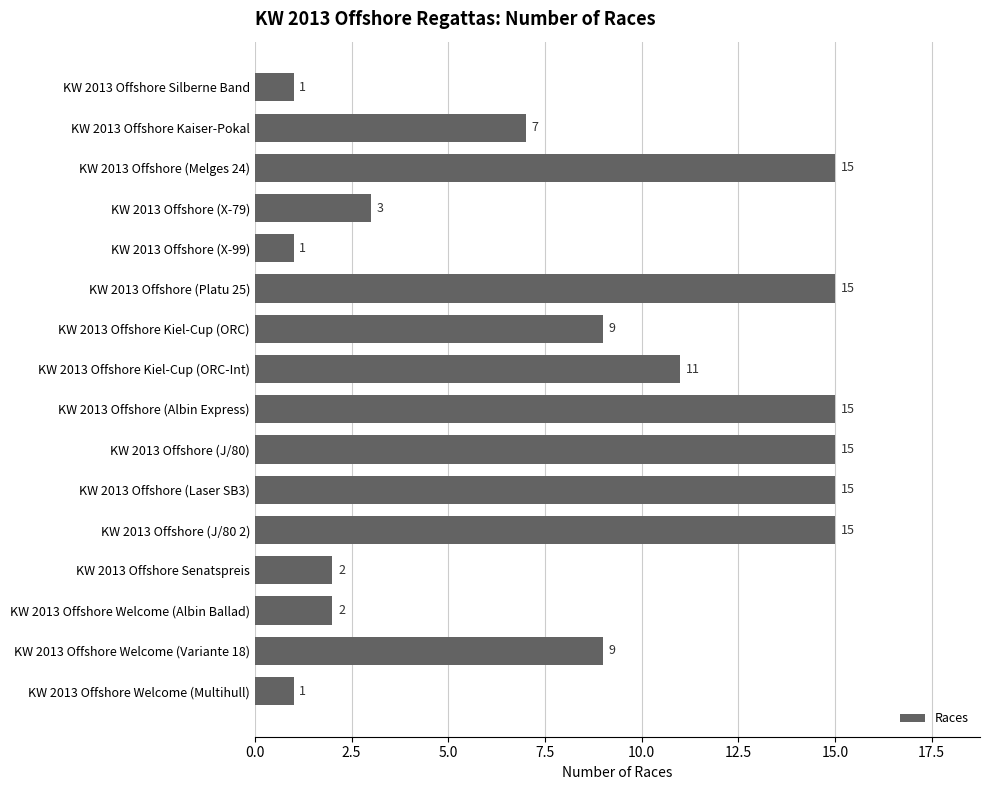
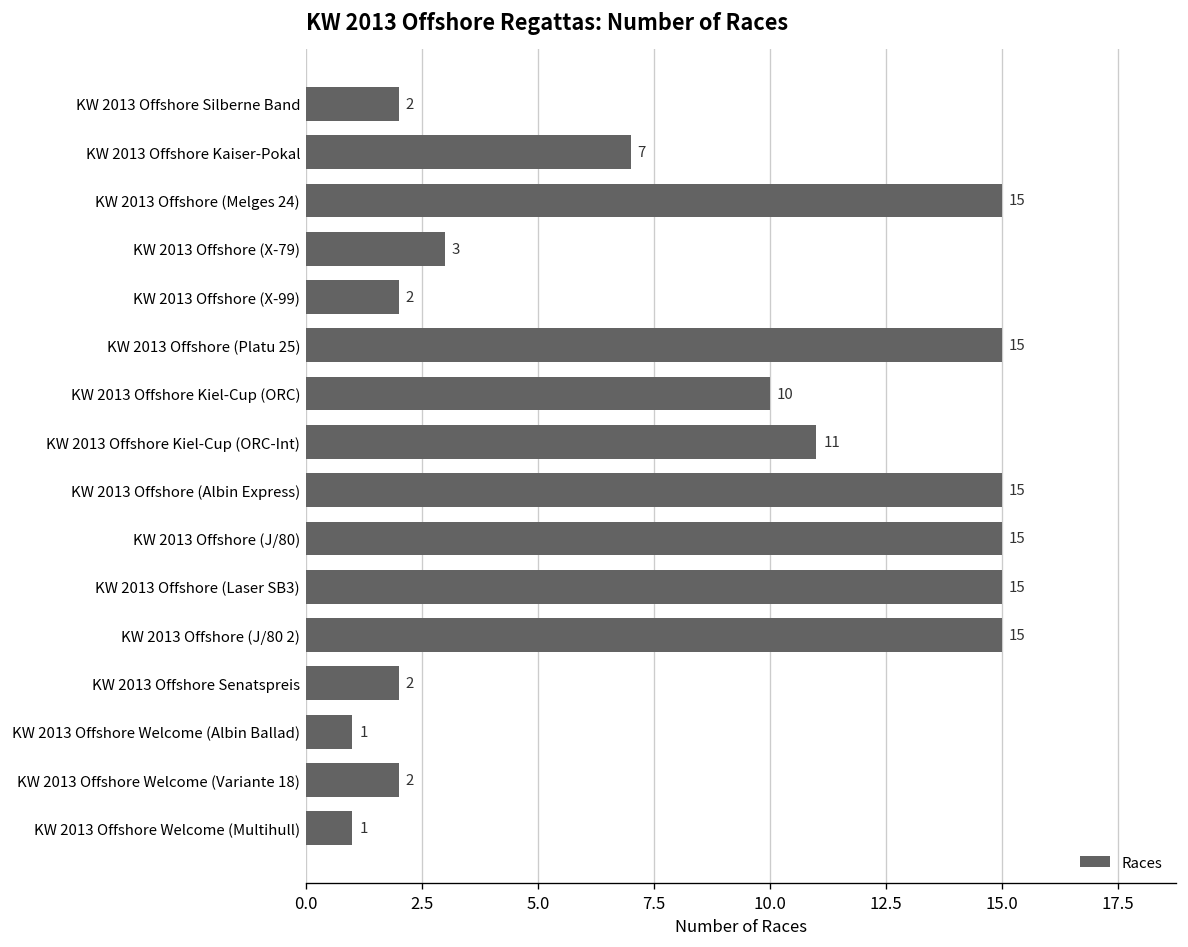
KW 2013 Offshore Silberne Band: 1 -> 2
KW 2013 Offshore (X-99): 1 -> 2
KW 2013 Offshore Kiel-Cup (ORC): 9 -> 10
KW 2013 Offshore Welcome (Albin Ballad): 2 -> 1
KW 2013 Offshore Welcome (Variante 18): 9 -> 2
